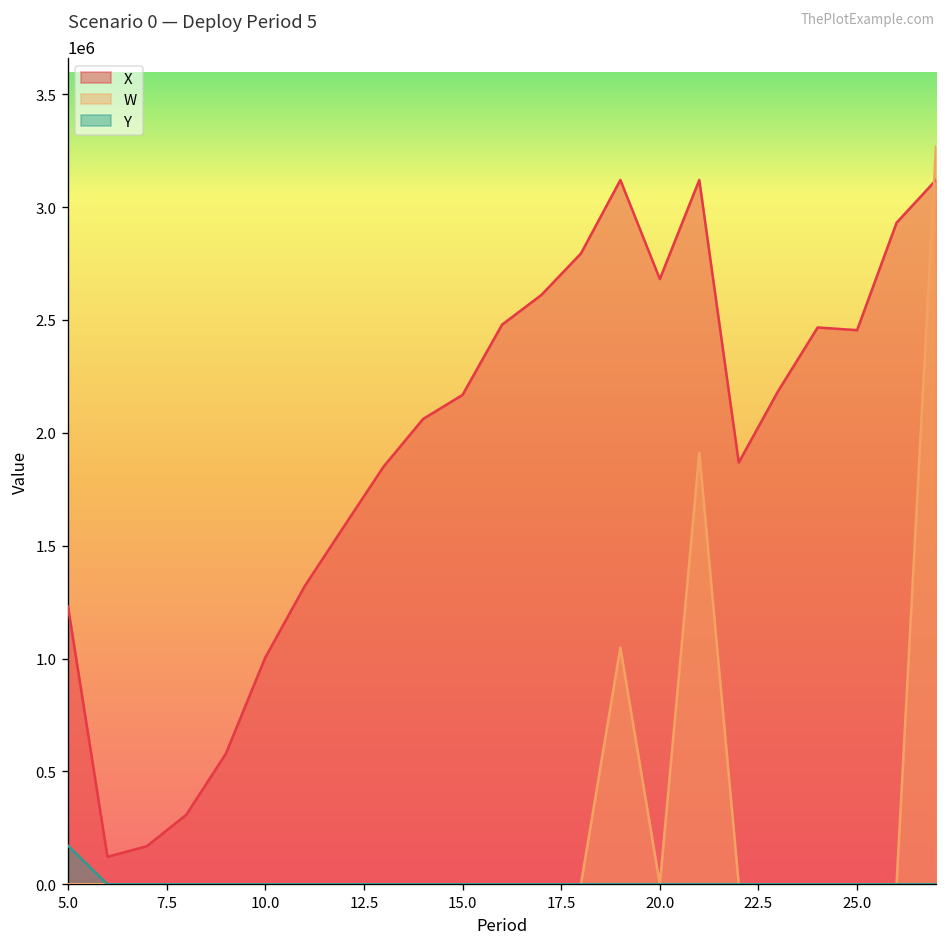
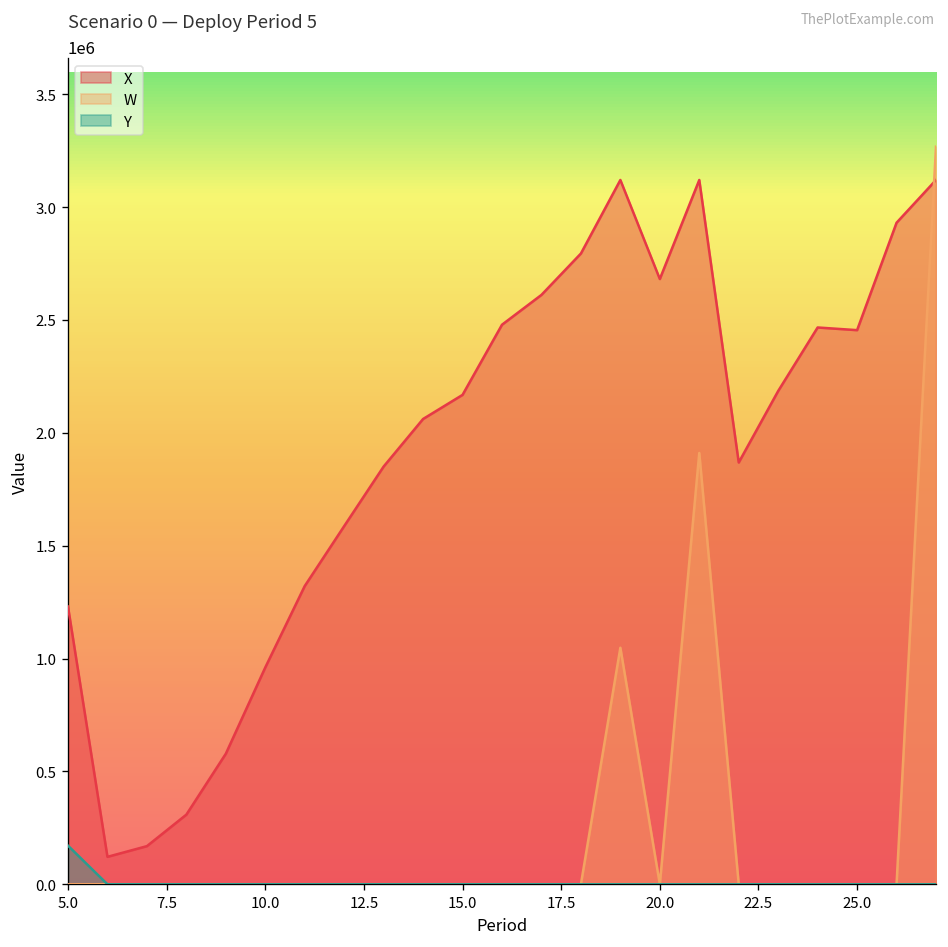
X, 10.0: 1000000 -> 960000
